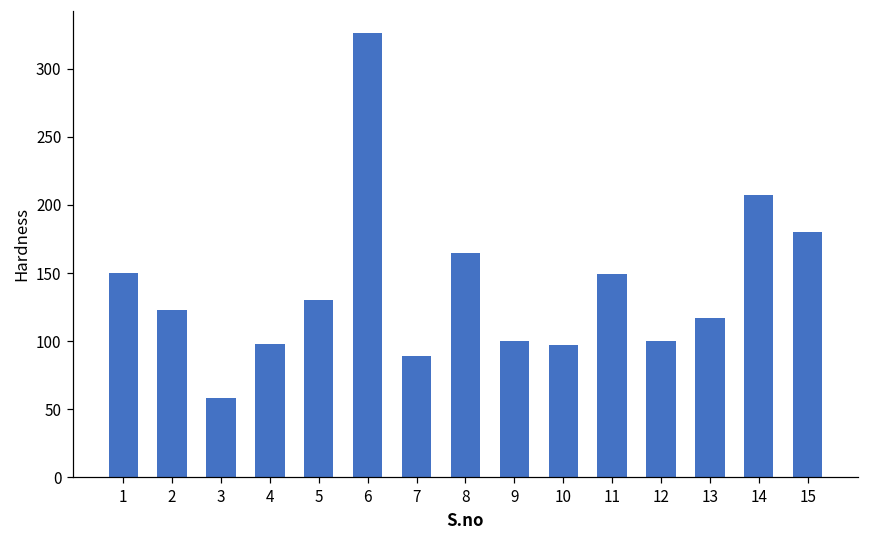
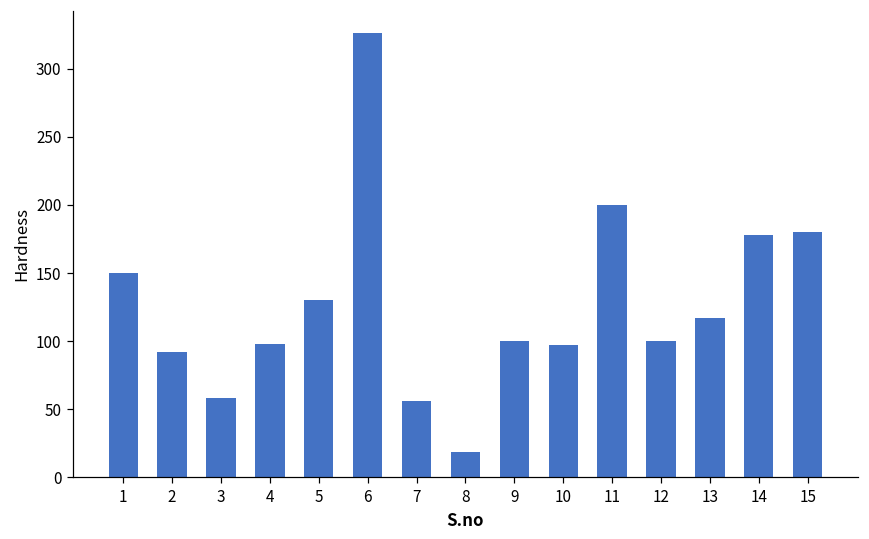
2: 123 -> 92
7: 89 -> 56
8: 165 -> 19
11: 149 -> 200
14: 207 -> 178
